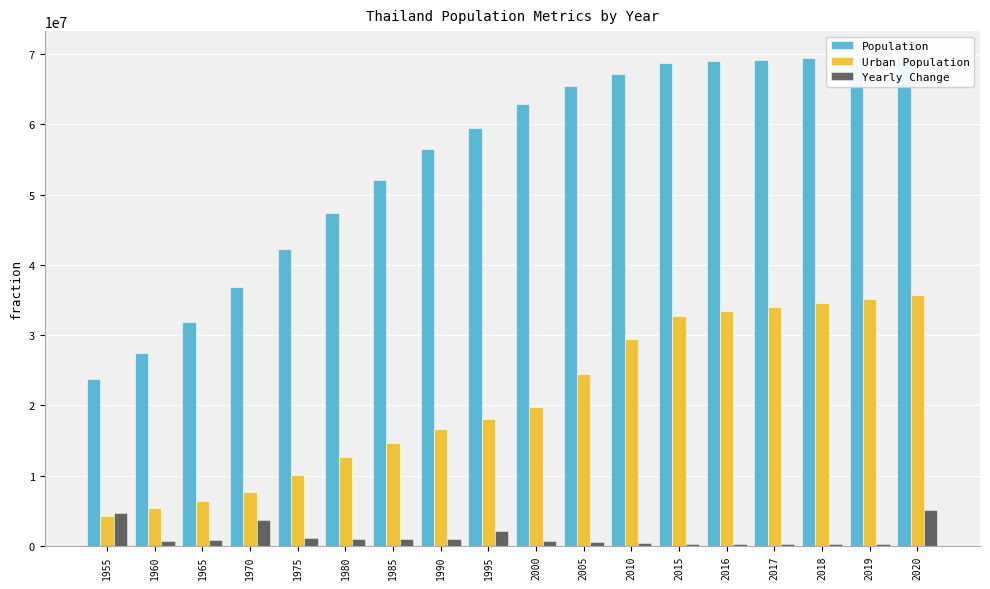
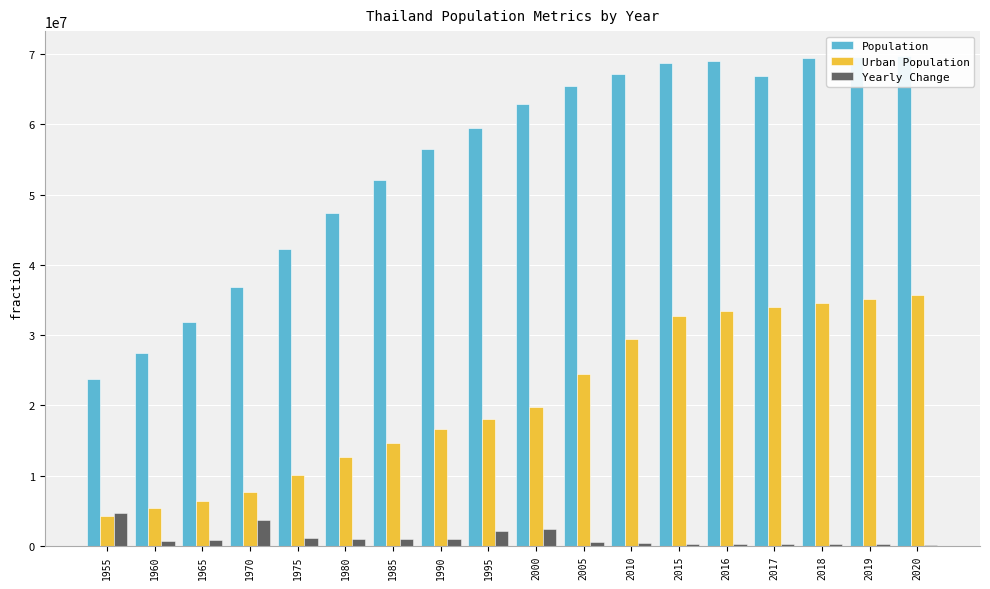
Yearly Change, 2000: 1000000 -> 2000000
Population, 2017: 69000000 -> 67000000
Yearly Change, 2020: 5000000 -> 0
